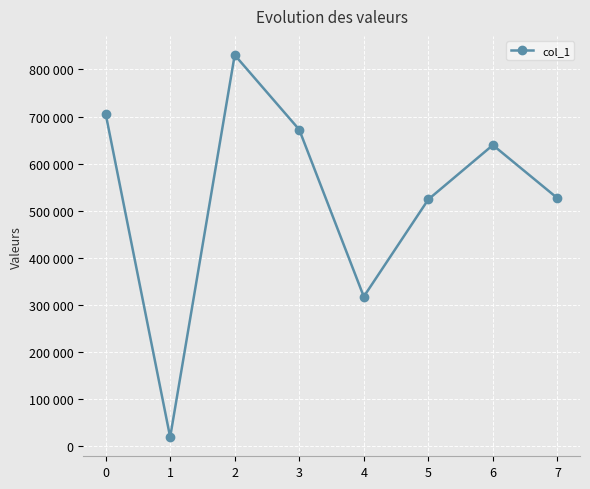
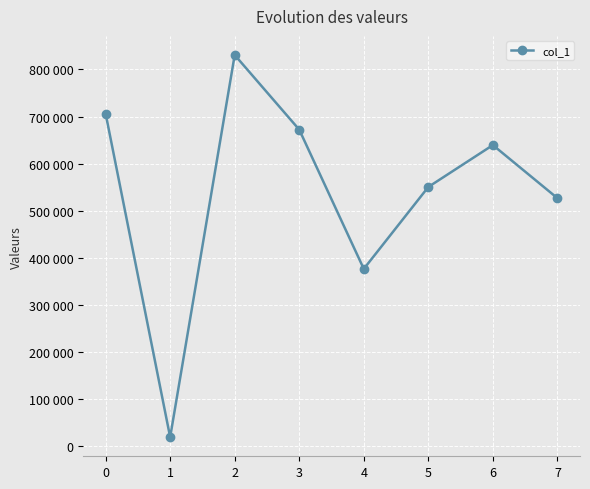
4: 320000 -> 380000
5: 520000 -> 550000
